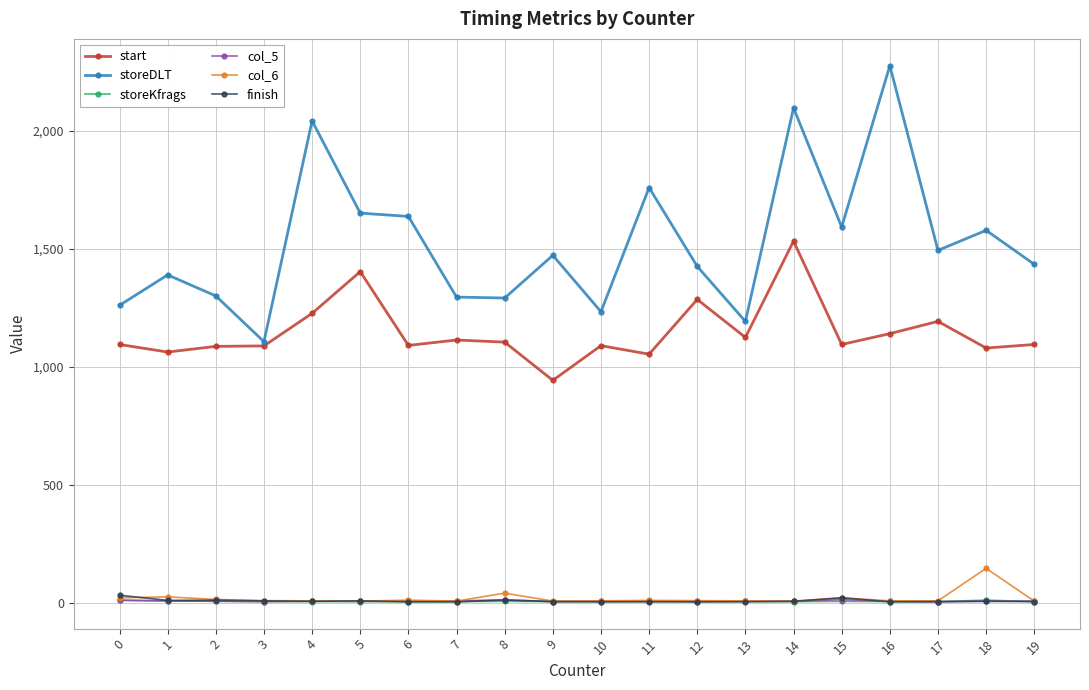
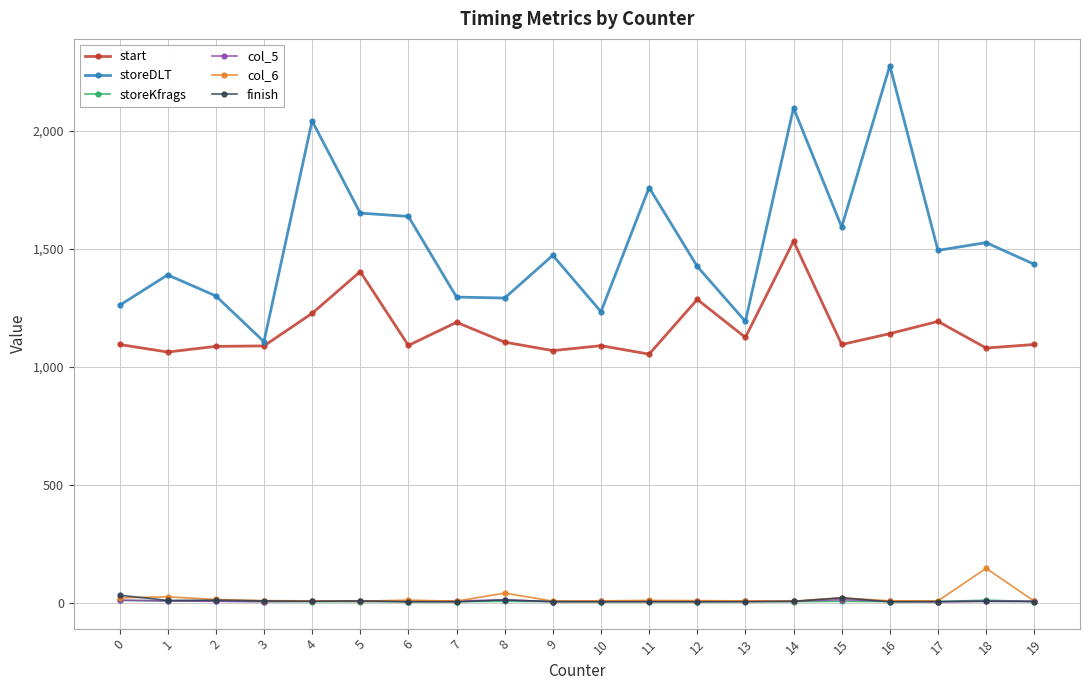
start, 7: 1,110 -> 1,190
start, 9: 940 -> 1,070
storeDLT, 18: 1,580 -> 1,530
